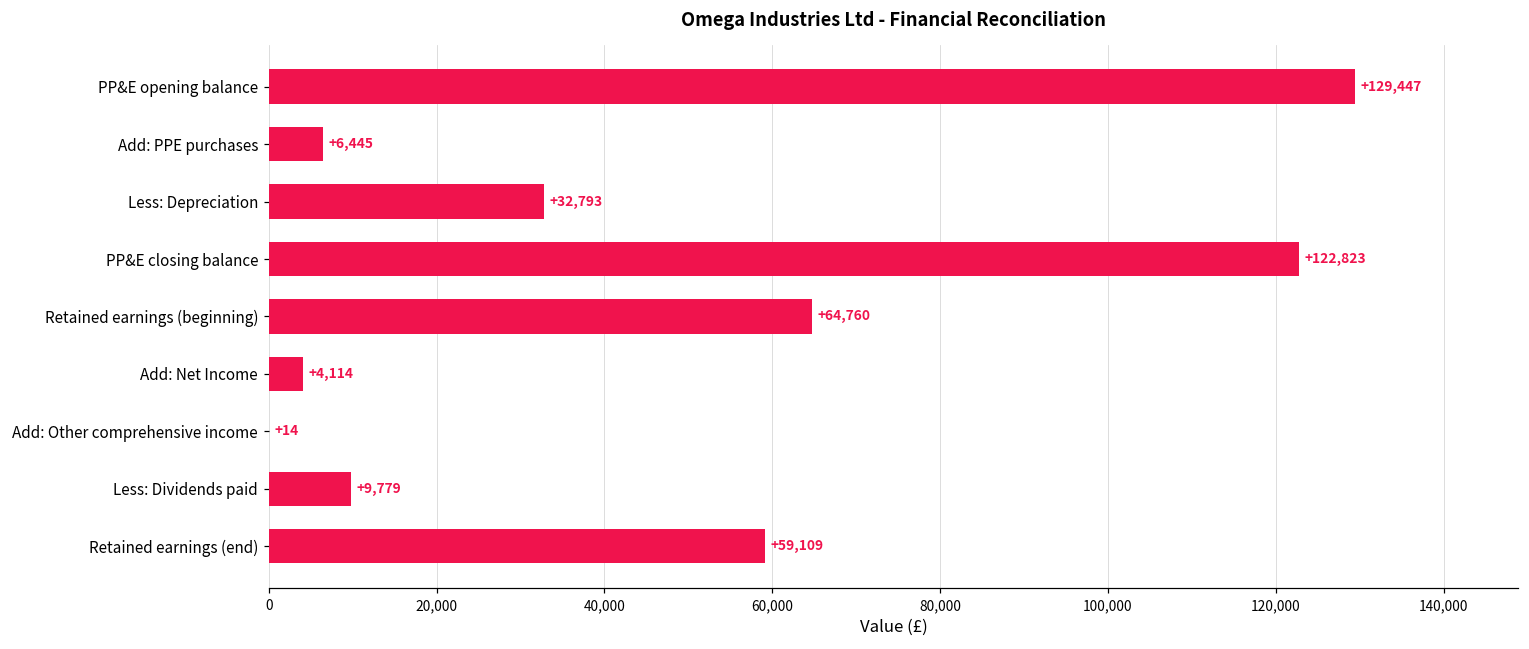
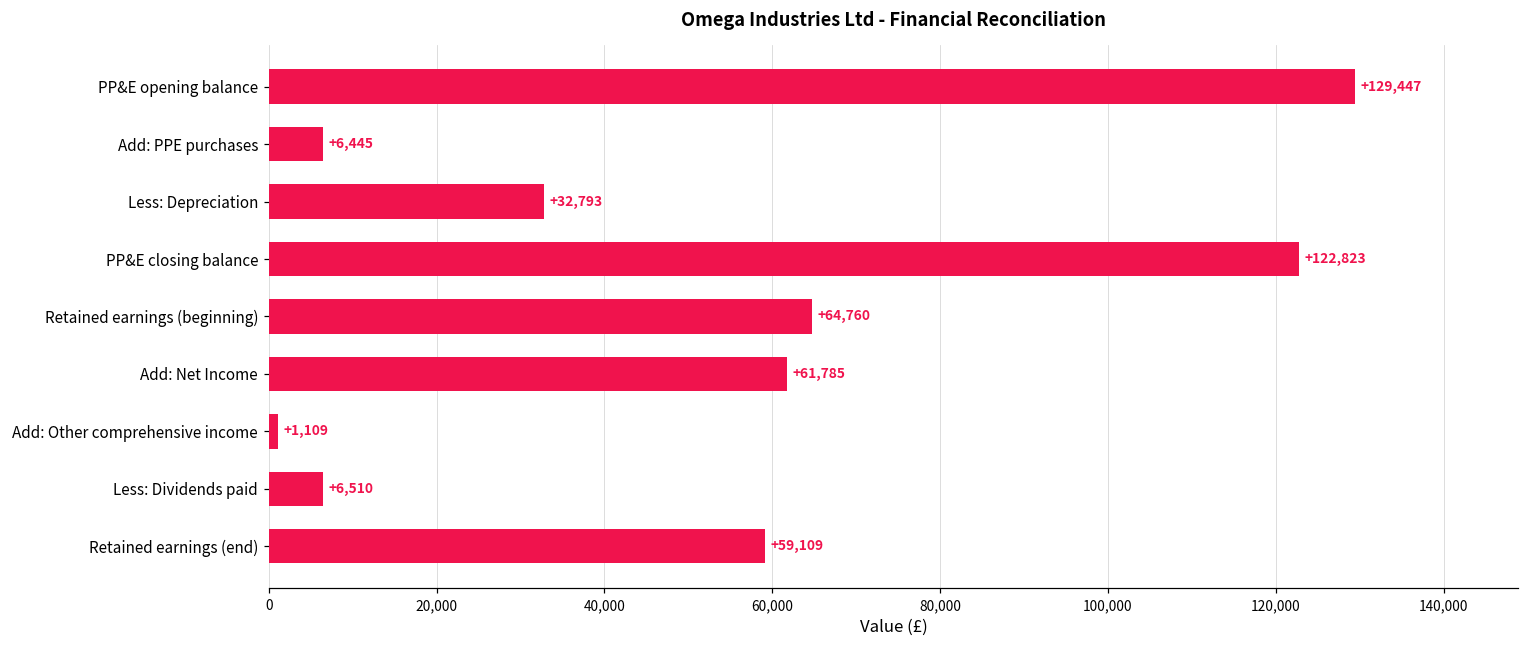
Add: Net Income: +4,114 -> +61,785
Add: Other comprehensive income: +14 -> +1,109
Less: Dividends paid: +9,779 -> +6,510
